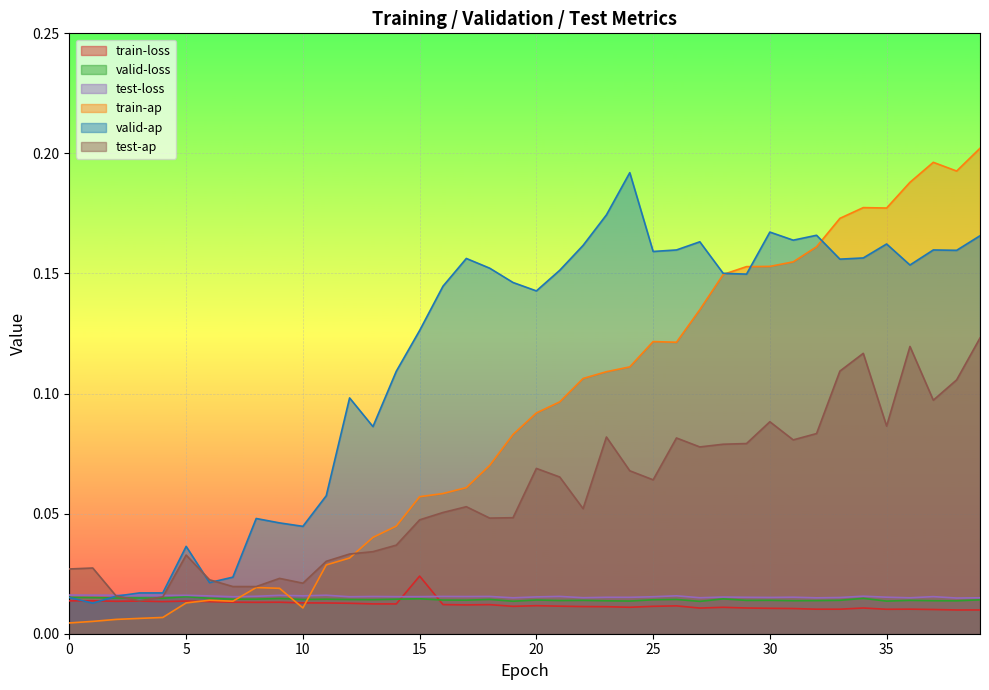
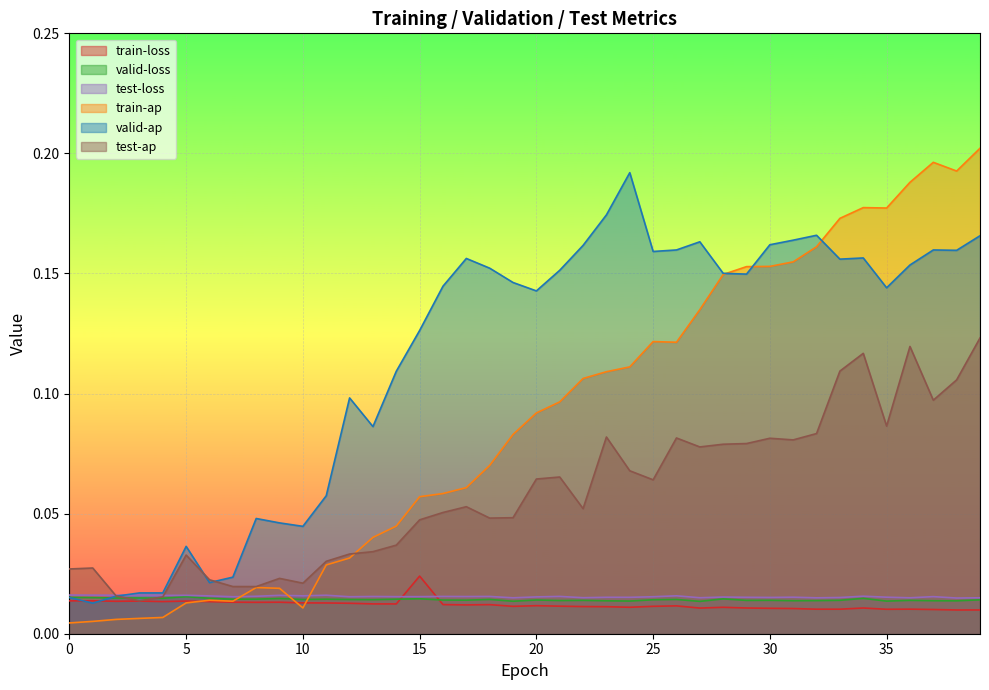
test-ap, 20: 0.069 -> 0.064
valid-ap, 30: 0.167 -> 0.162
test-ap, 30: 0.088 -> 0.081
valid-ap, 35: 0.162 -> 0.144
